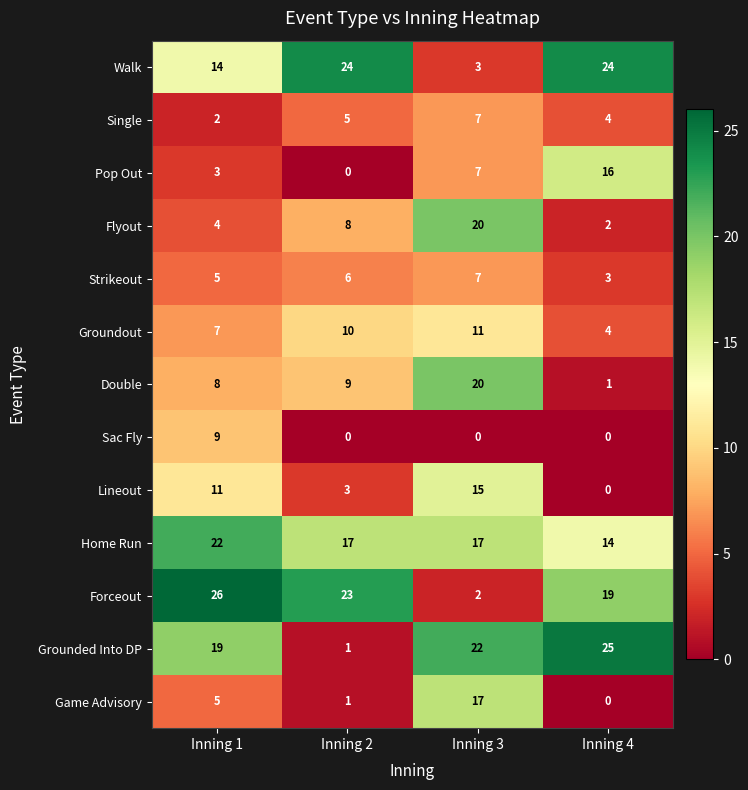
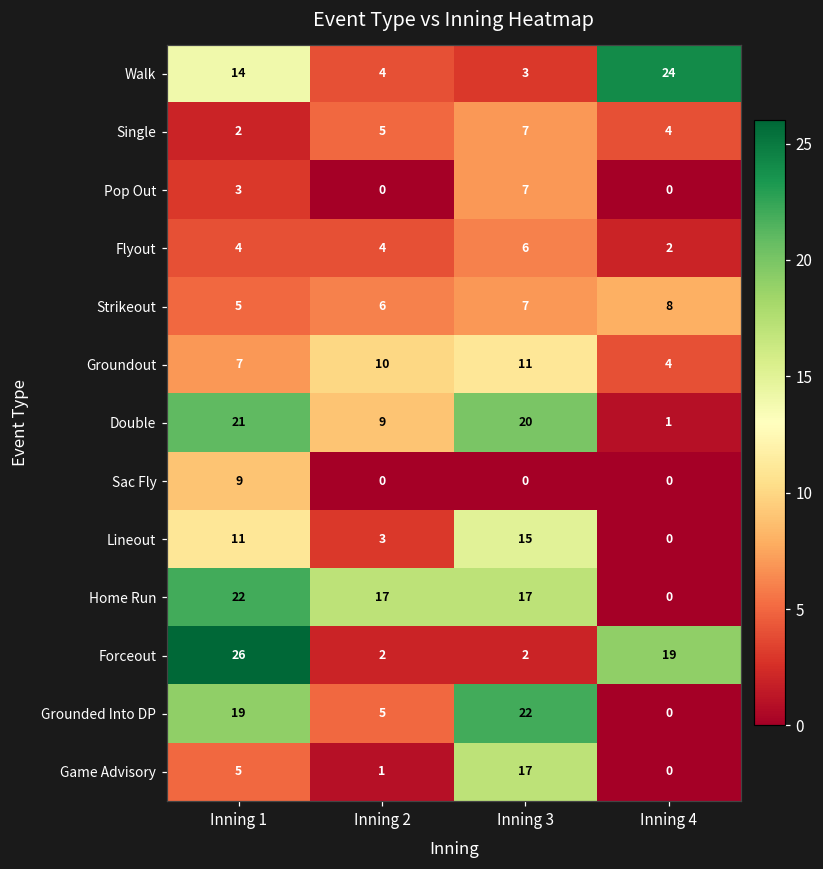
Walk, Inning 2: 24 -> 4
Pop Out, Inning 4: 16 -> 0
Flyout, Inning 2: 8 -> 4
Flyout, Inning 3: 20 -> 6
Strikeout, Inning 4: 3 -> 8
Double, Inning 1: 8 -> 21
Home Run, Inning 4: 14 -> 0
Forceout, Inning 2: 23 -> 2
Grounded Into DP, Inning 2: 1 -> 5
Grounded Into DP, Inning 4: 25 -> 0
